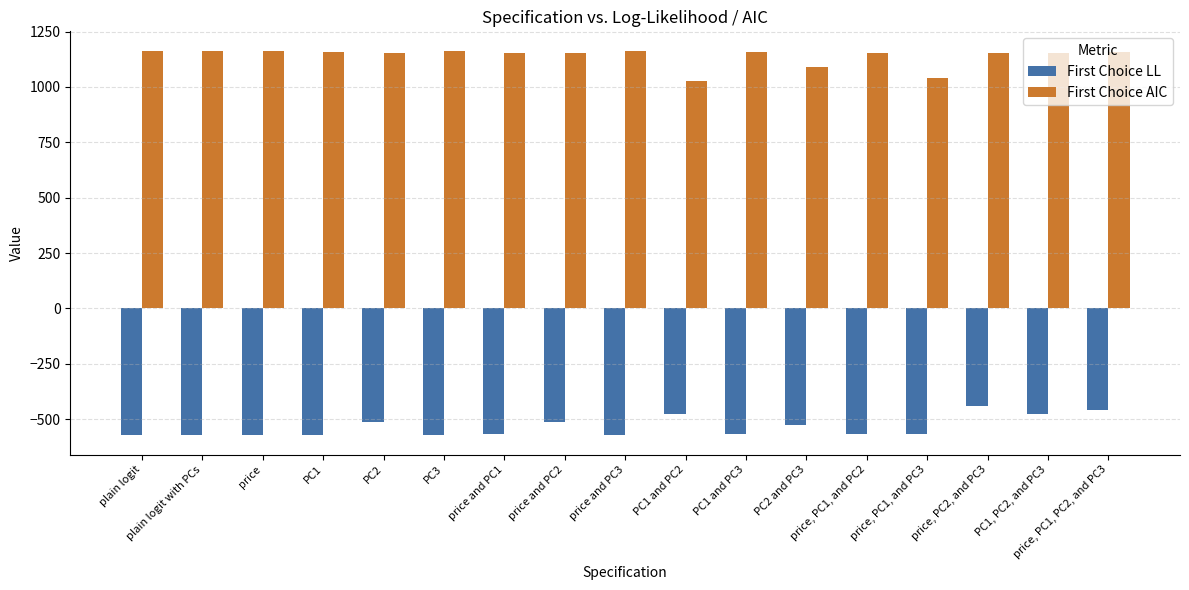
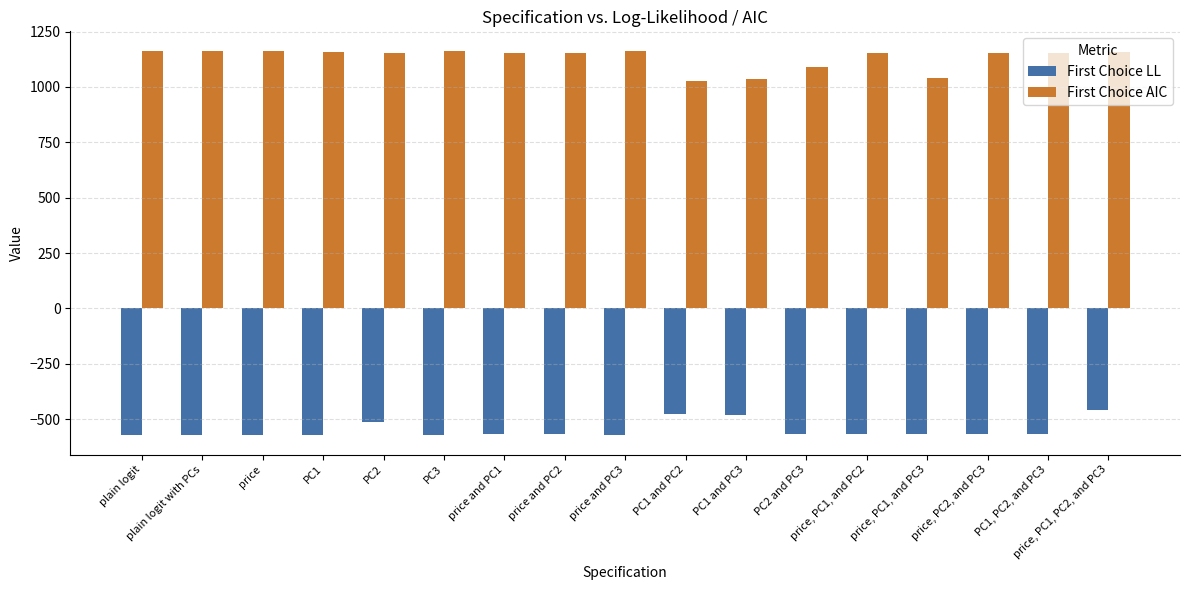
First Choice LL, price and PC2: -510 -> -570
First Choice LL, PC1 and PC3: -570 -> -480
First Choice AIC, PC1 and PC3: 1160 -> 1040
First Choice LL, PC2 and PC3: -530 -> -570
First Choice LL, price, PC2, and PC3: -440 -> -570
First Choice LL, PC1, PC2, and PC3: -480 -> -570
